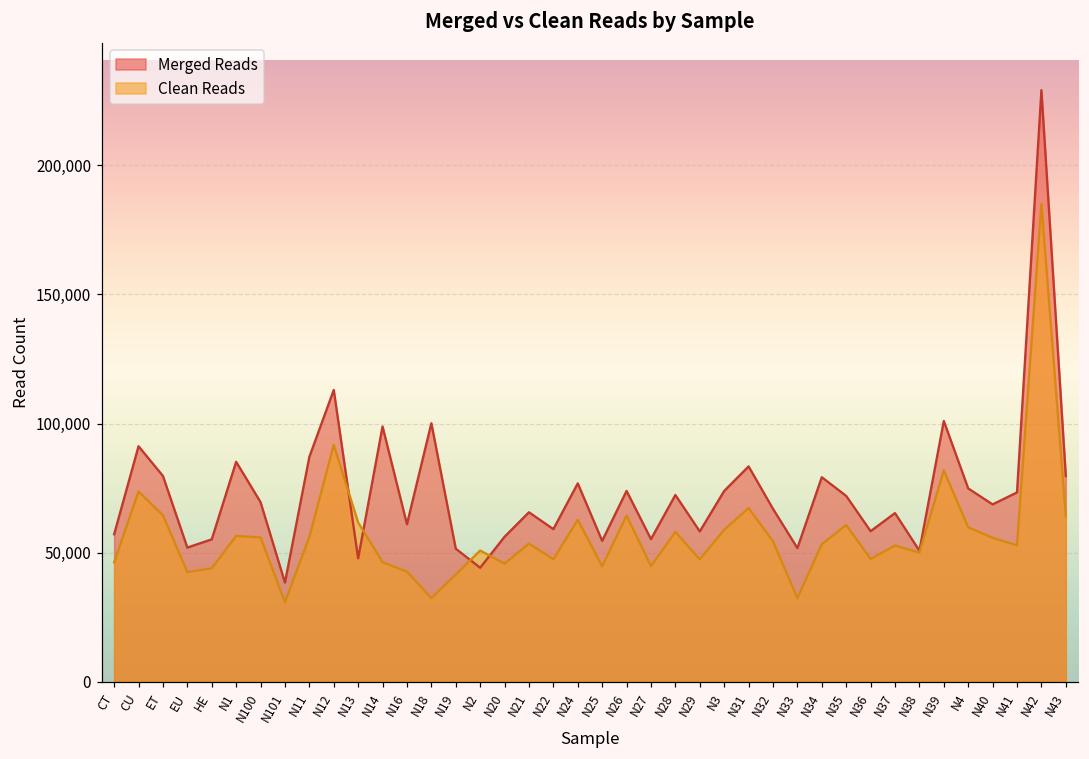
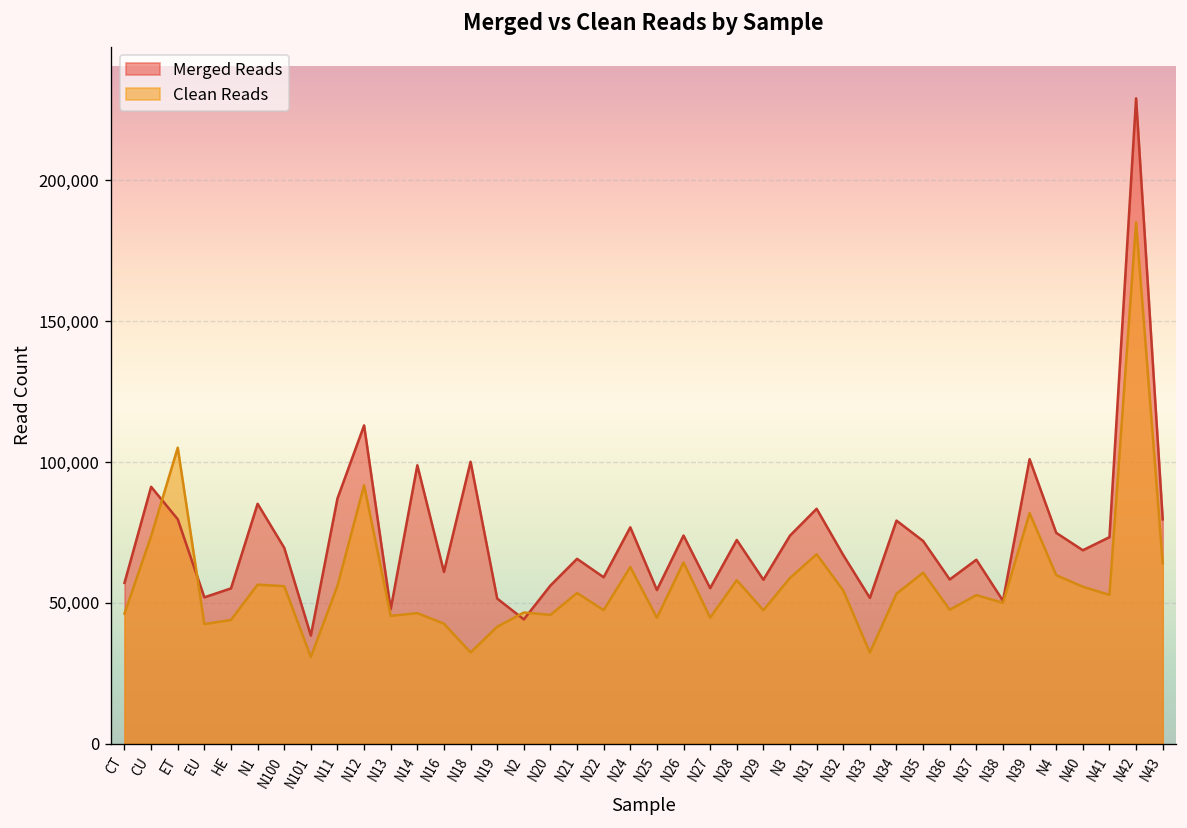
Clean Reads, ET: 65,000 -> 105,000
Clean Reads, N13: 62,000 -> 45,000
Clean Reads, N2: 51,000 -> 47,000
